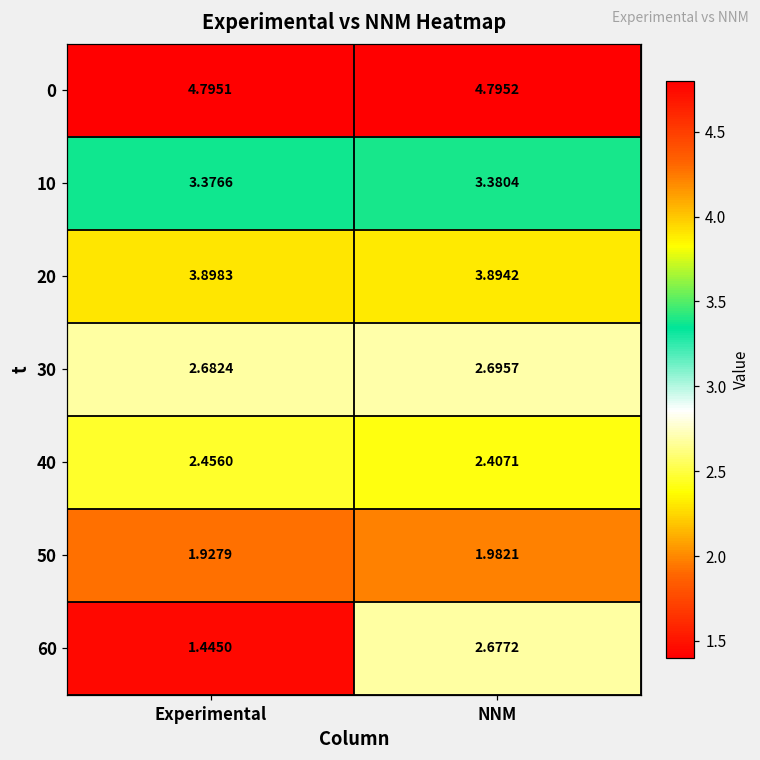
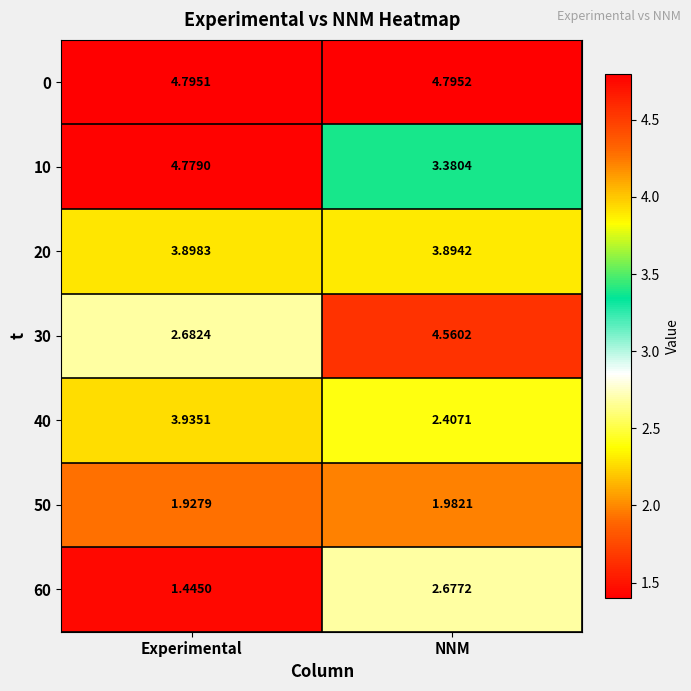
10, Experimental: 3.3766 -> 4.7790
30, NNM: 2.6957 -> 4.5602
40, Experimental: 2.4560 -> 3.9351
